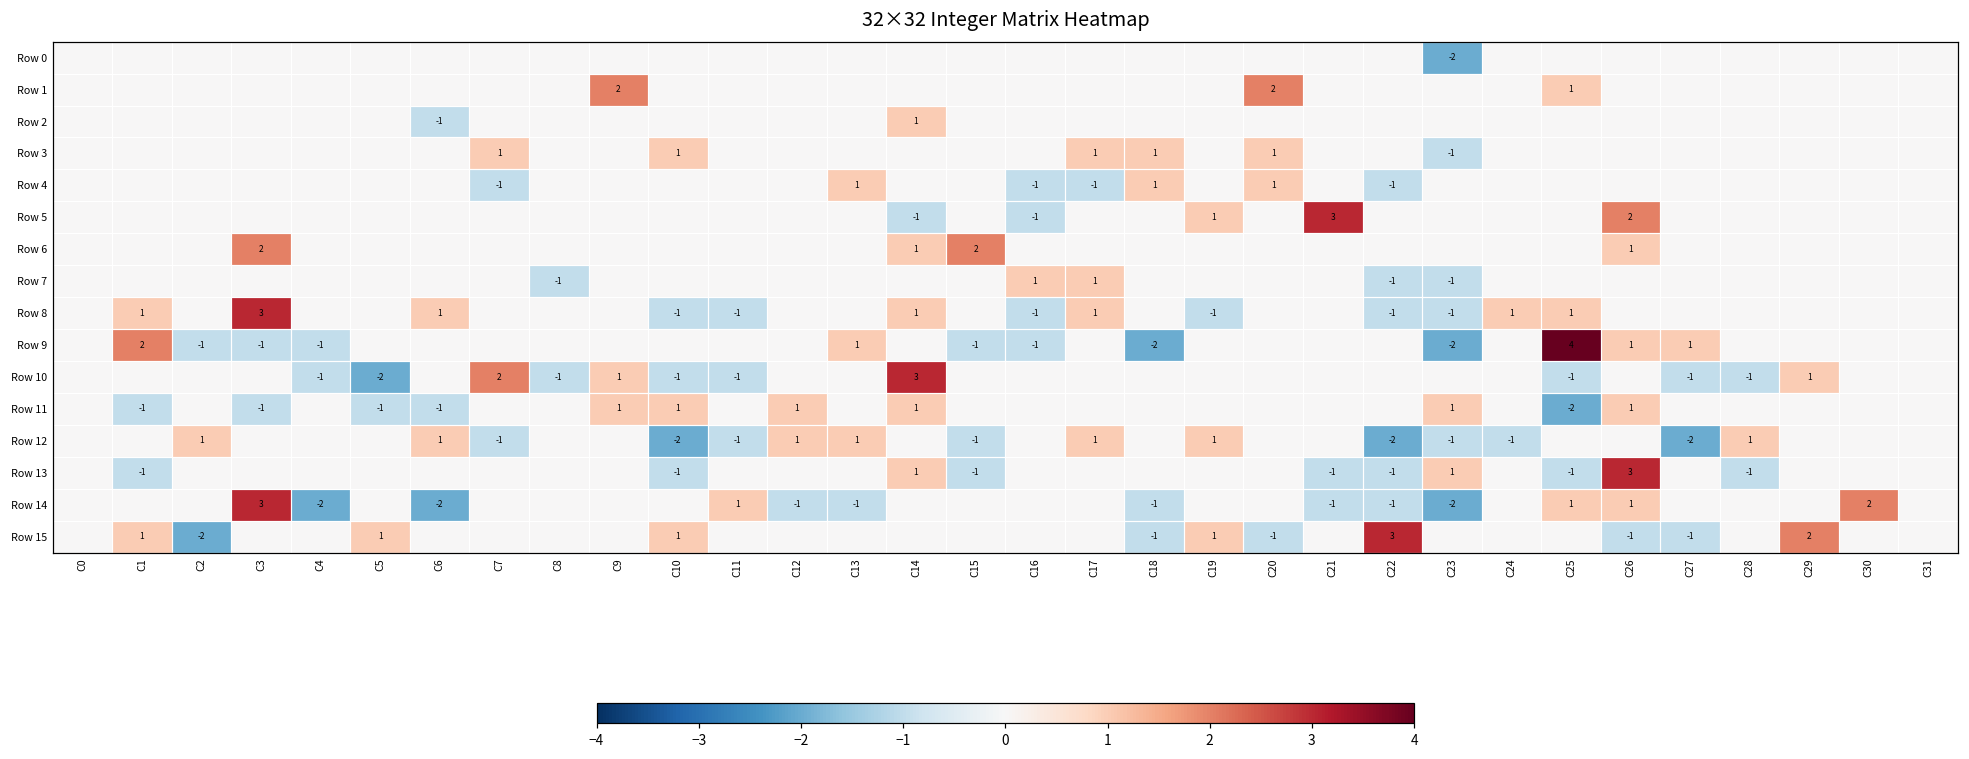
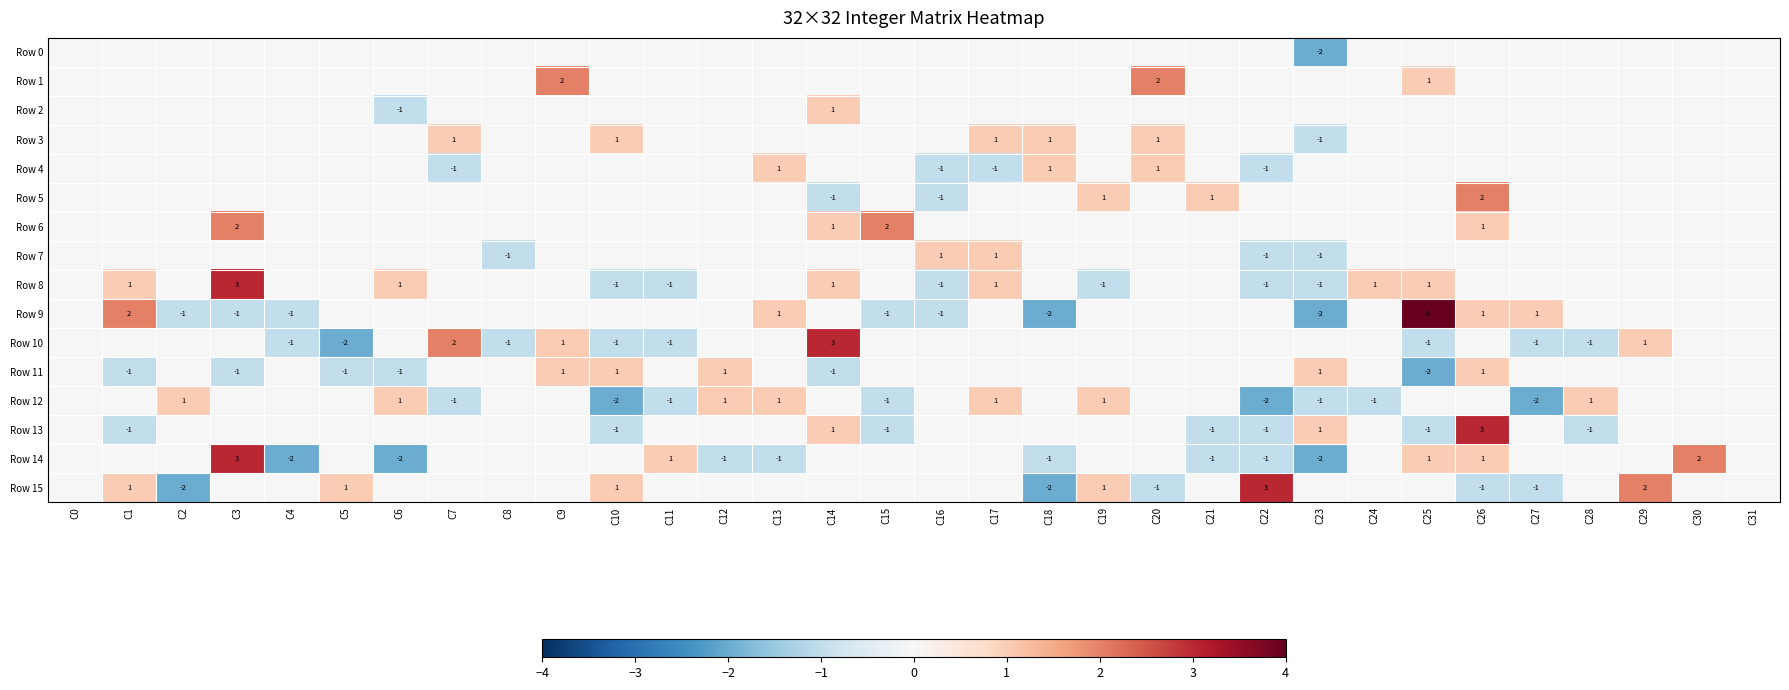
Row 5, C21: 3 -> 1
Row 11, C14: 1 -> -1
Row 15, C18: -1 -> -2
